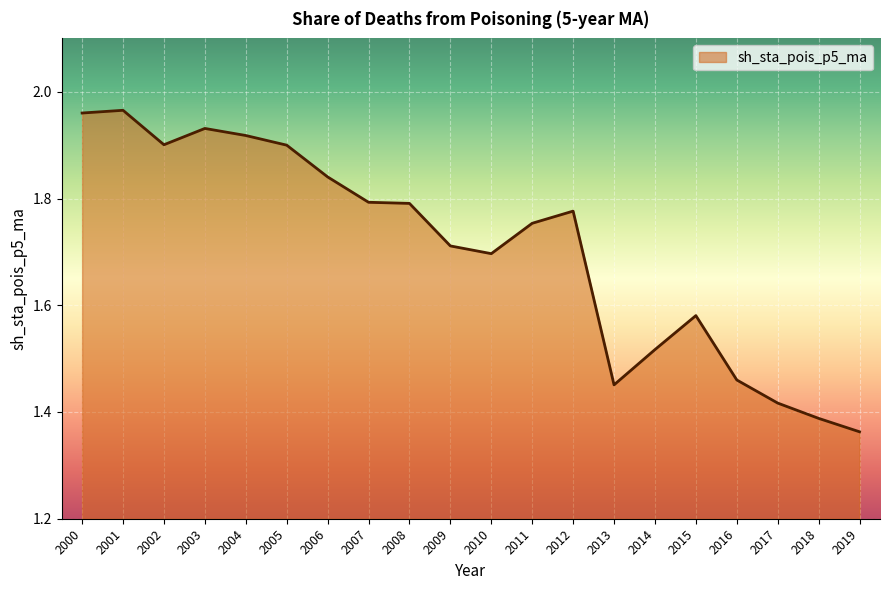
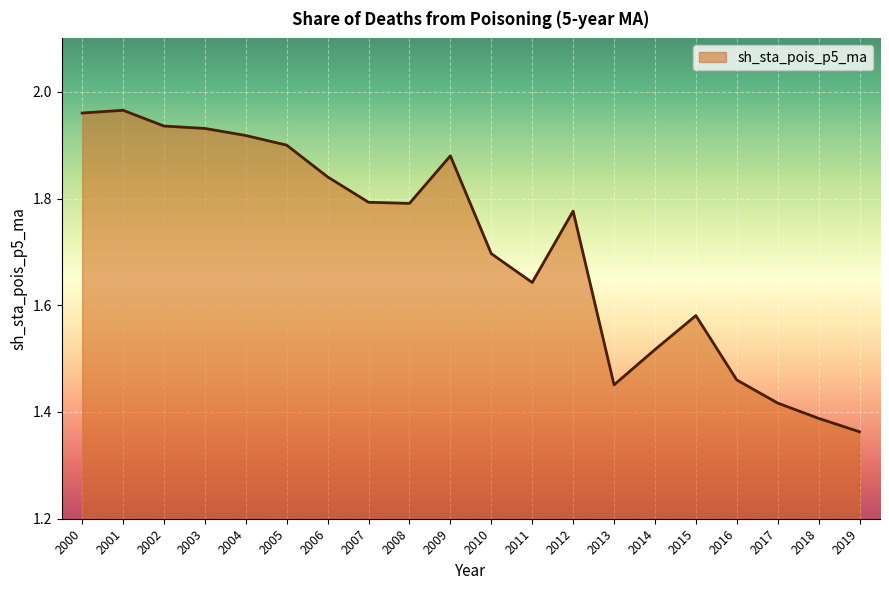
2002: 1.90 -> 1.94
2009: 1.71 -> 1.88
2011: 1.75 -> 1.64
